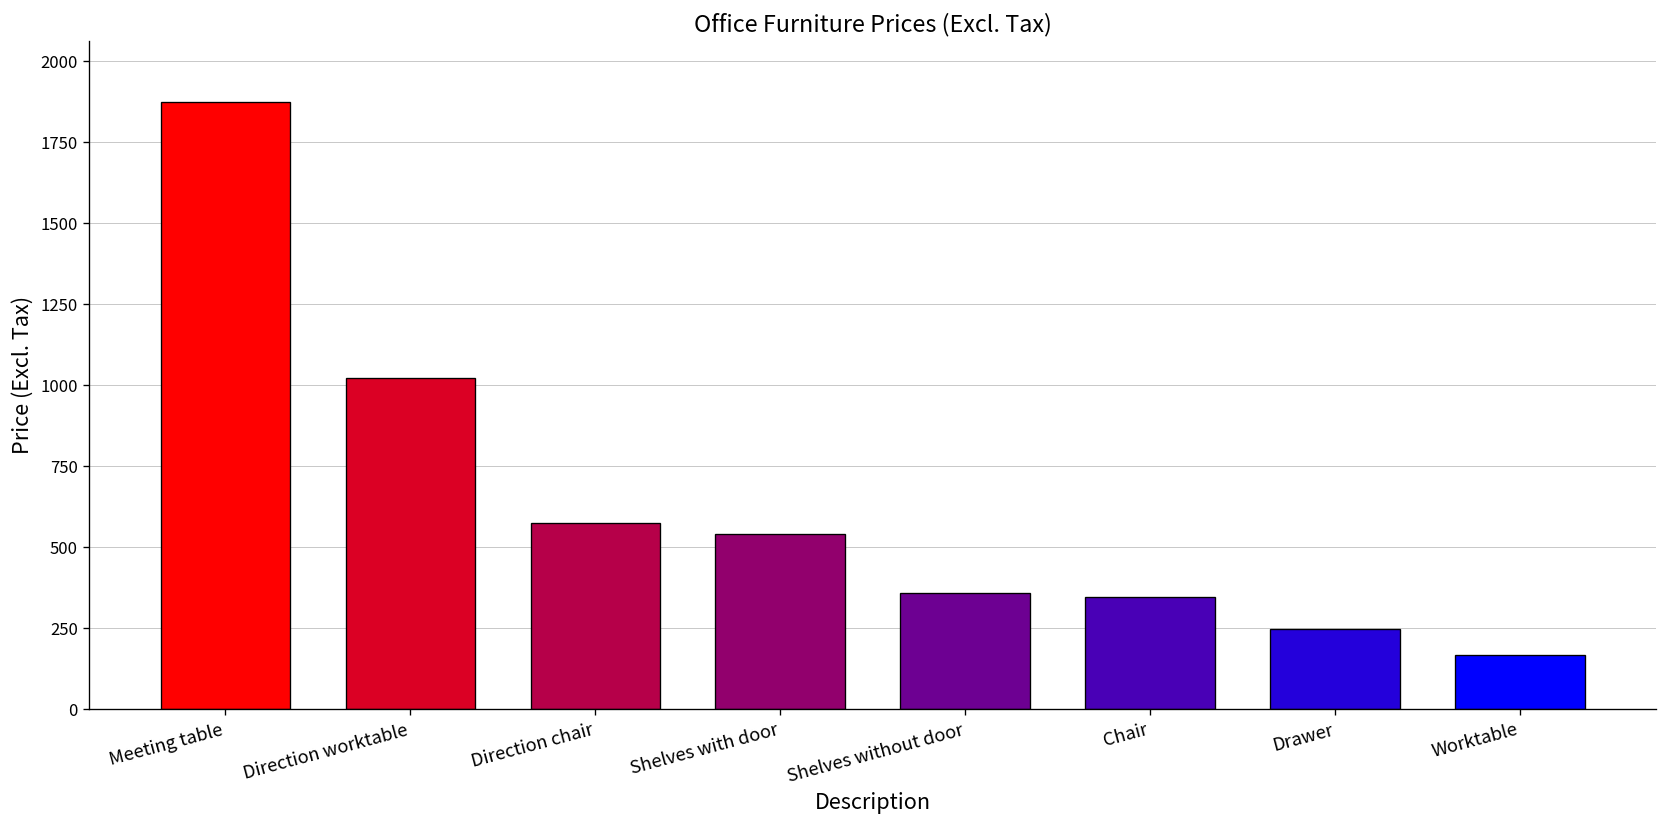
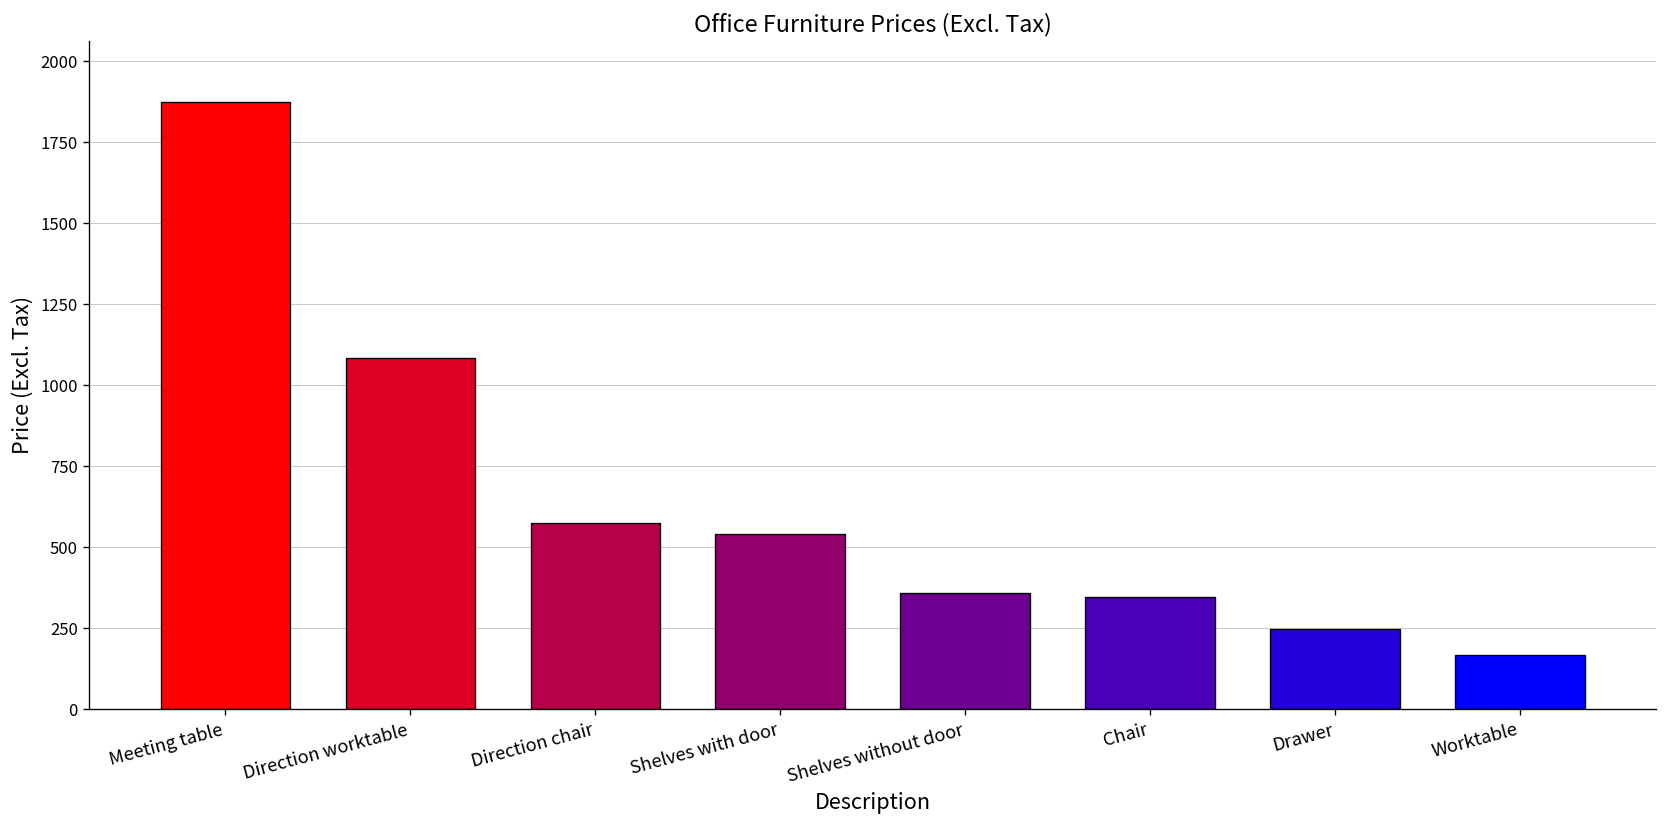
Direction worktable: 1020 -> 1090
